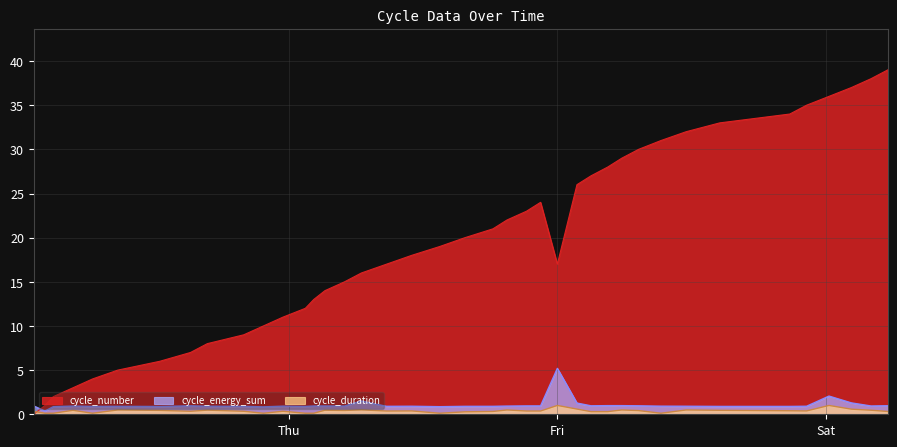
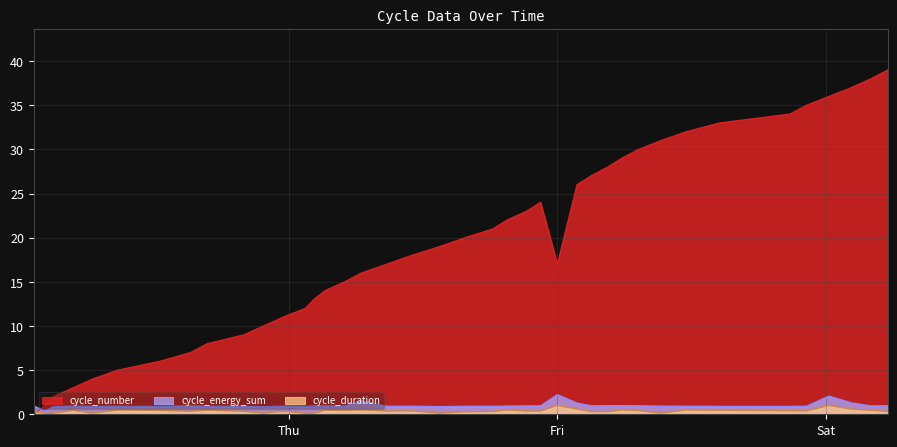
cycle_energy_sum, Fri: 5 -> 2
